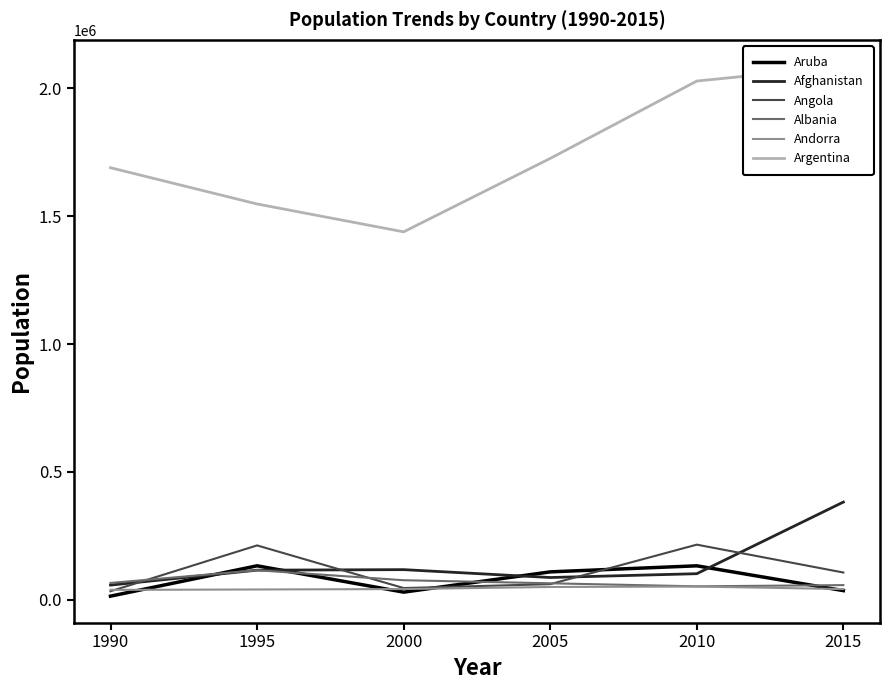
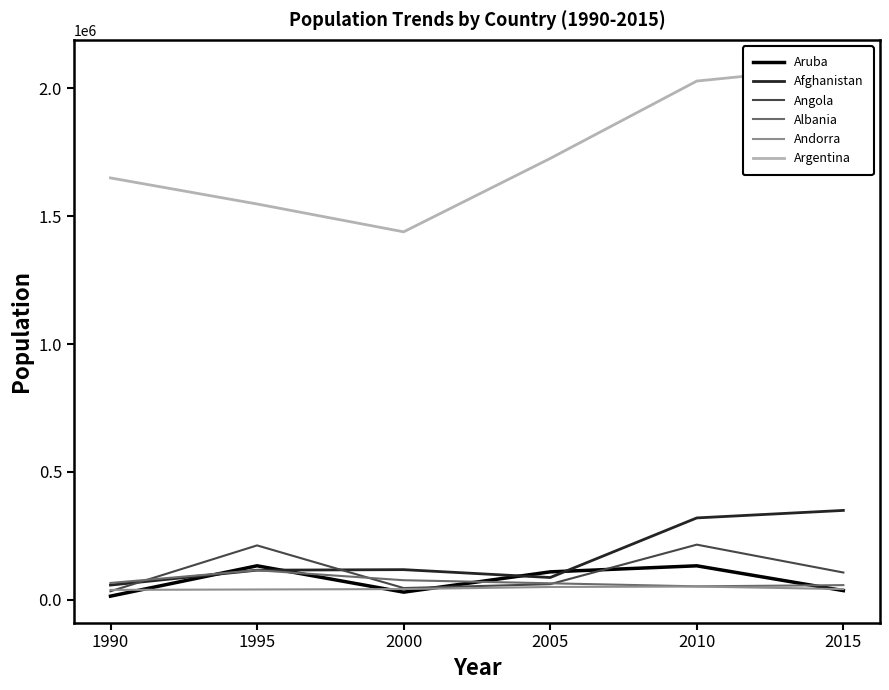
Argentina, 1990: 1690000 -> 1650000
Afghanistan, 2010: 100000 -> 320000
Afghanistan, 2015: 380000 -> 350000
